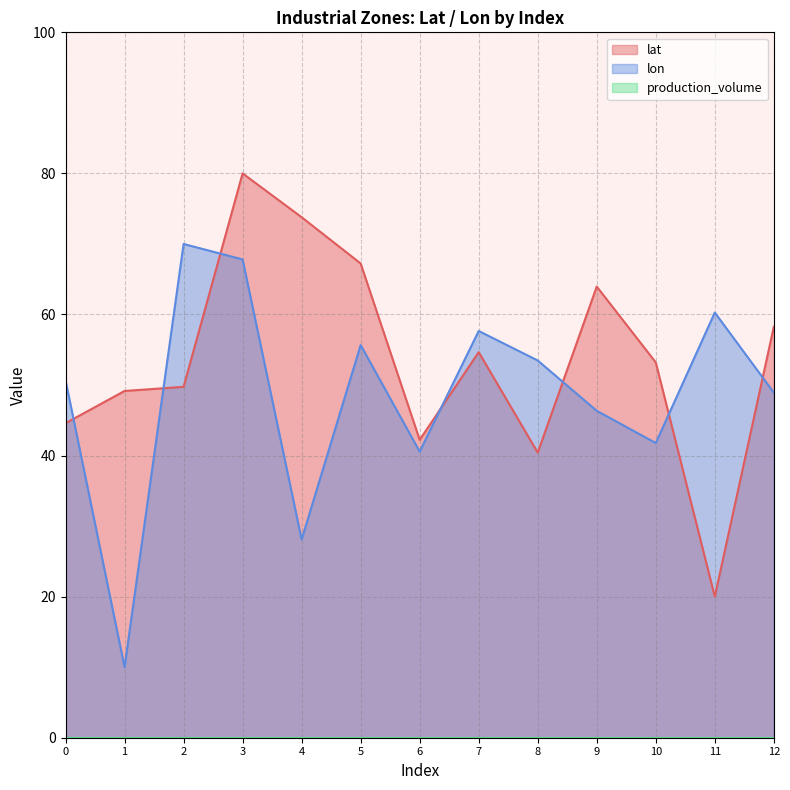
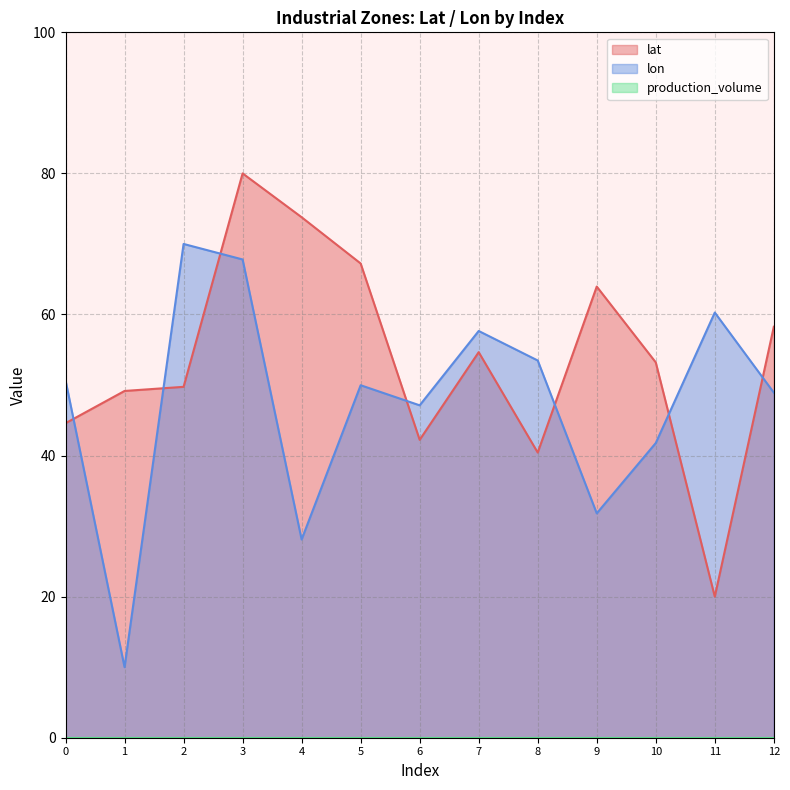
lon, 5: 56 -> 50
lon, 6: 41 -> 47
lon, 9: 46 -> 32
